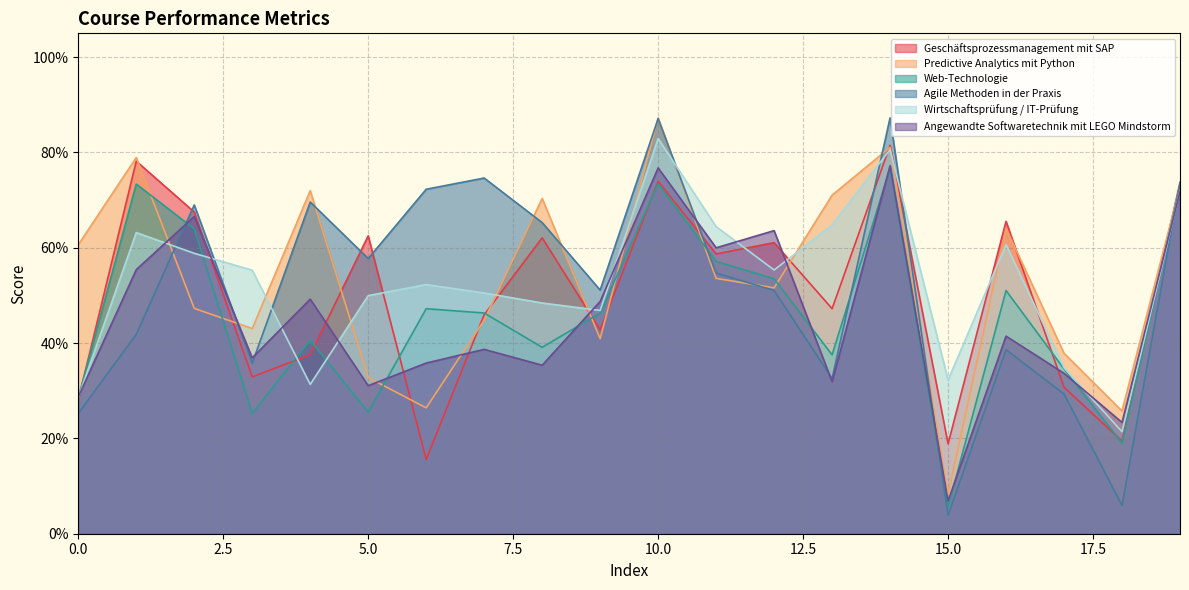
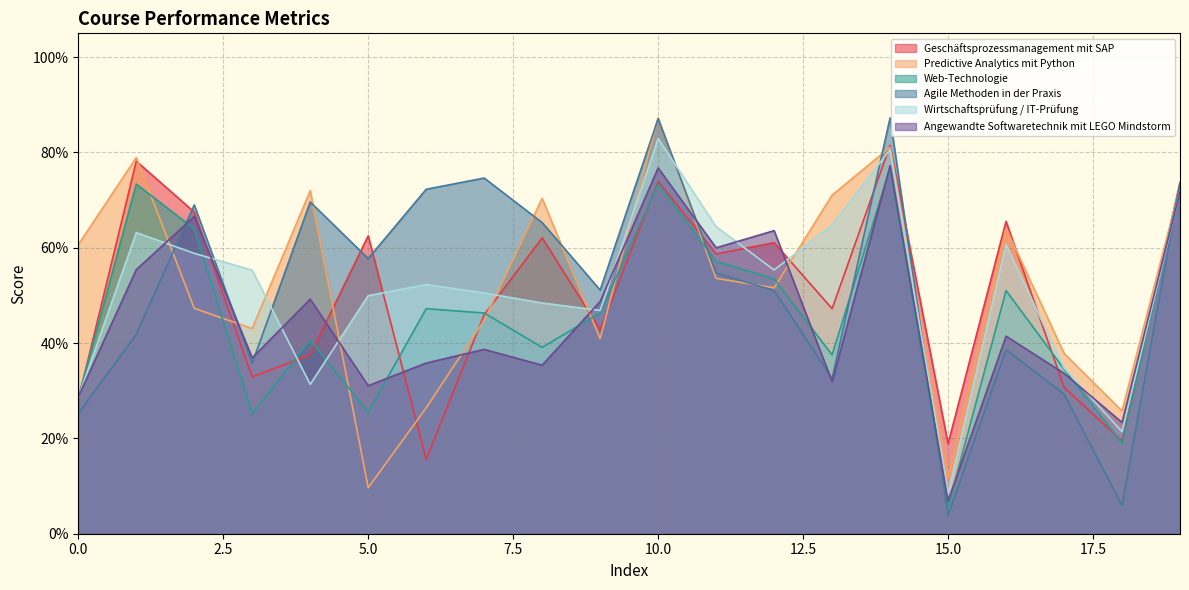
Predictive Analytics mit Python, 5.0: 33% -> 10%
Predictive Analytics mit Python, 15.0: 8% -> 12%
Wirtschaftsprüfung / IT-Prüfung, 15.0: 32% -> 8%
